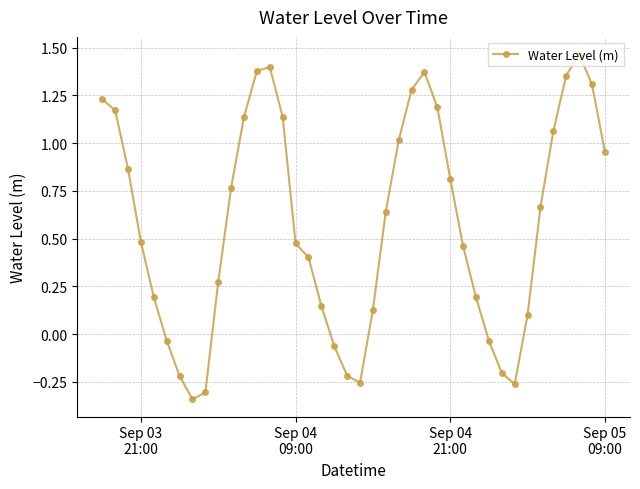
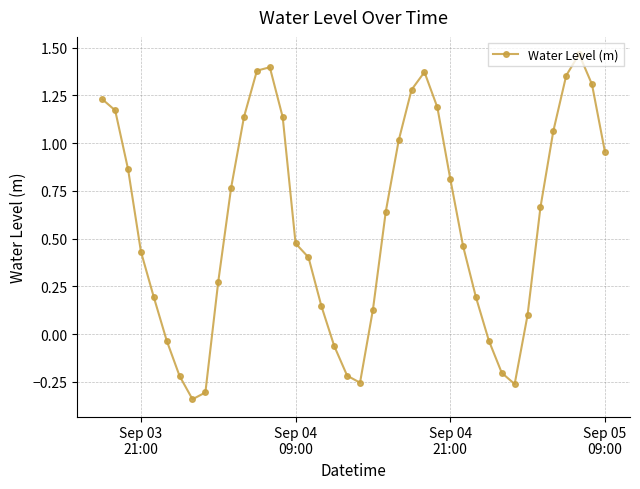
Sep 03 21:00: 0.48 -> 0.43
